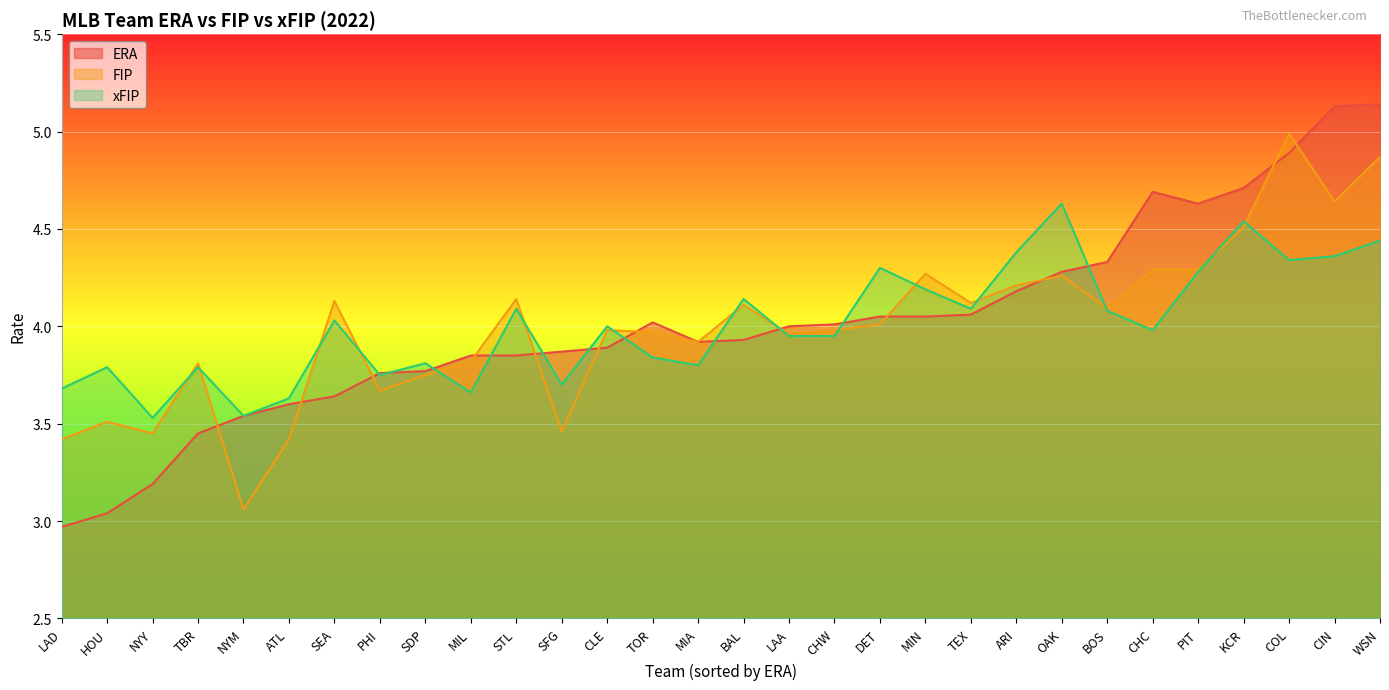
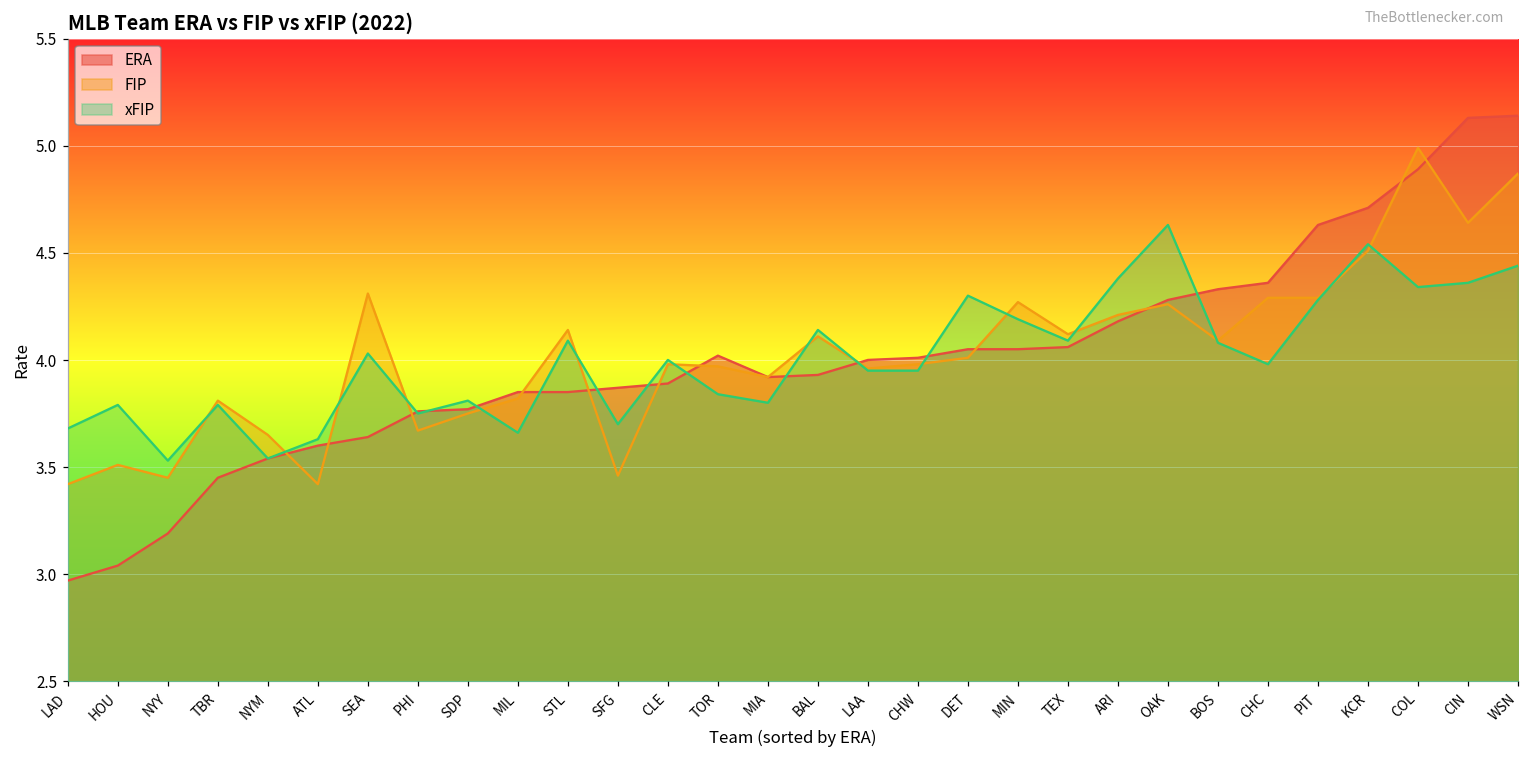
FIP, NYM: 3.06 -> 3.65
FIP, SEA: 4.13 -> 4.31
ERA, CHC: 4.69 -> 4.36
